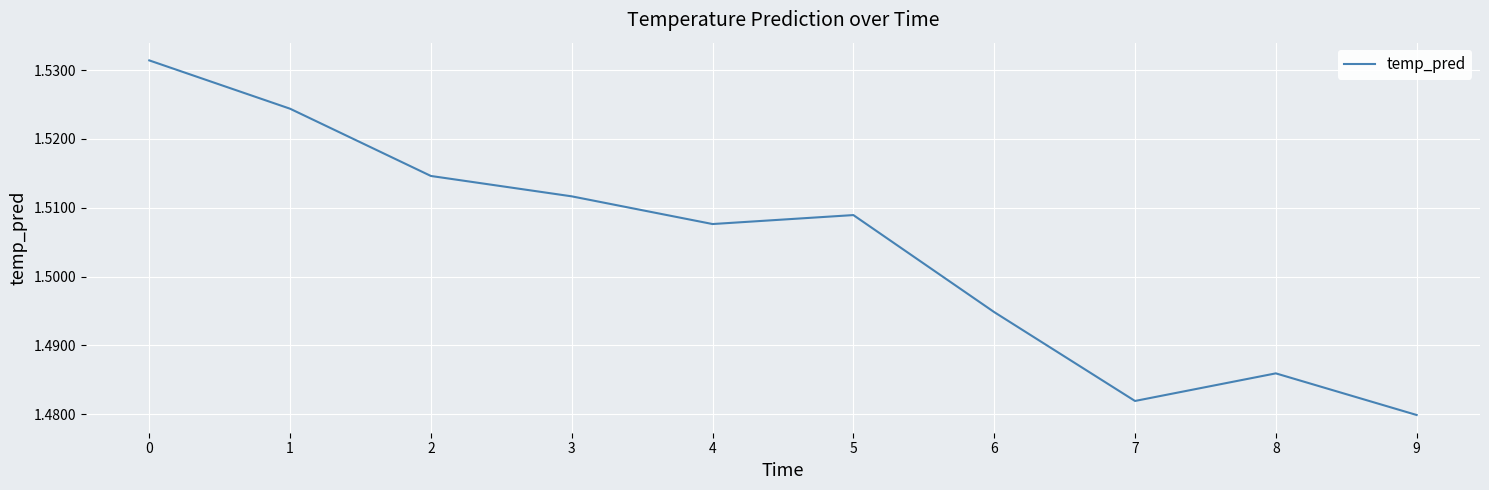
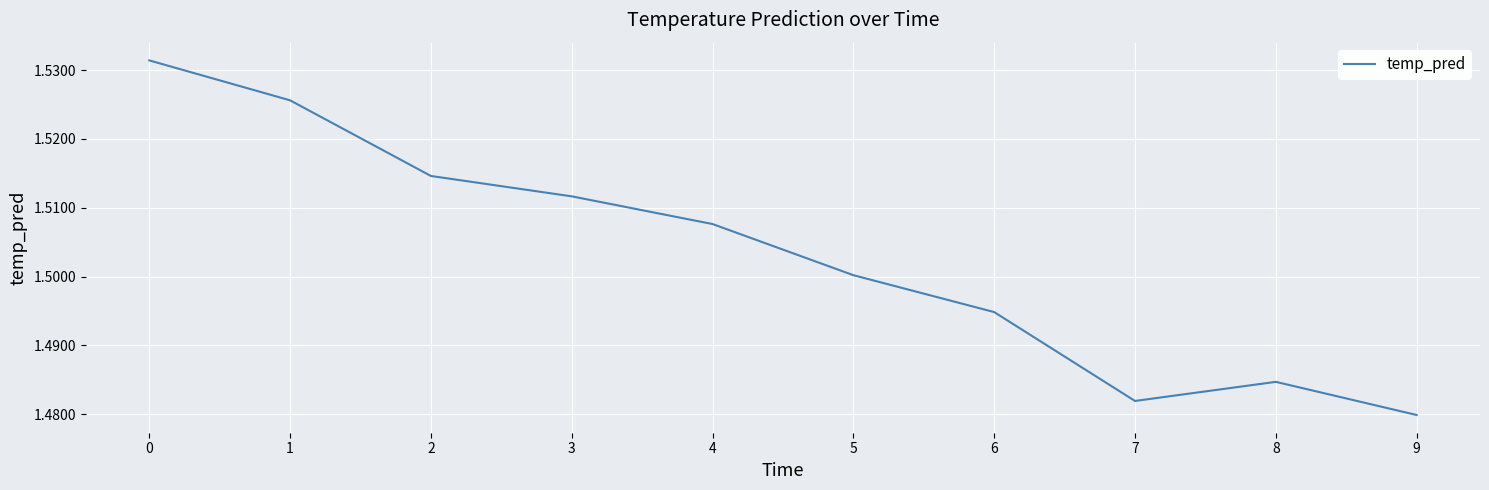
1: 1.524 -> 1.526
5: 1.509 -> 1.500
8: 1.486 -> 1.485
